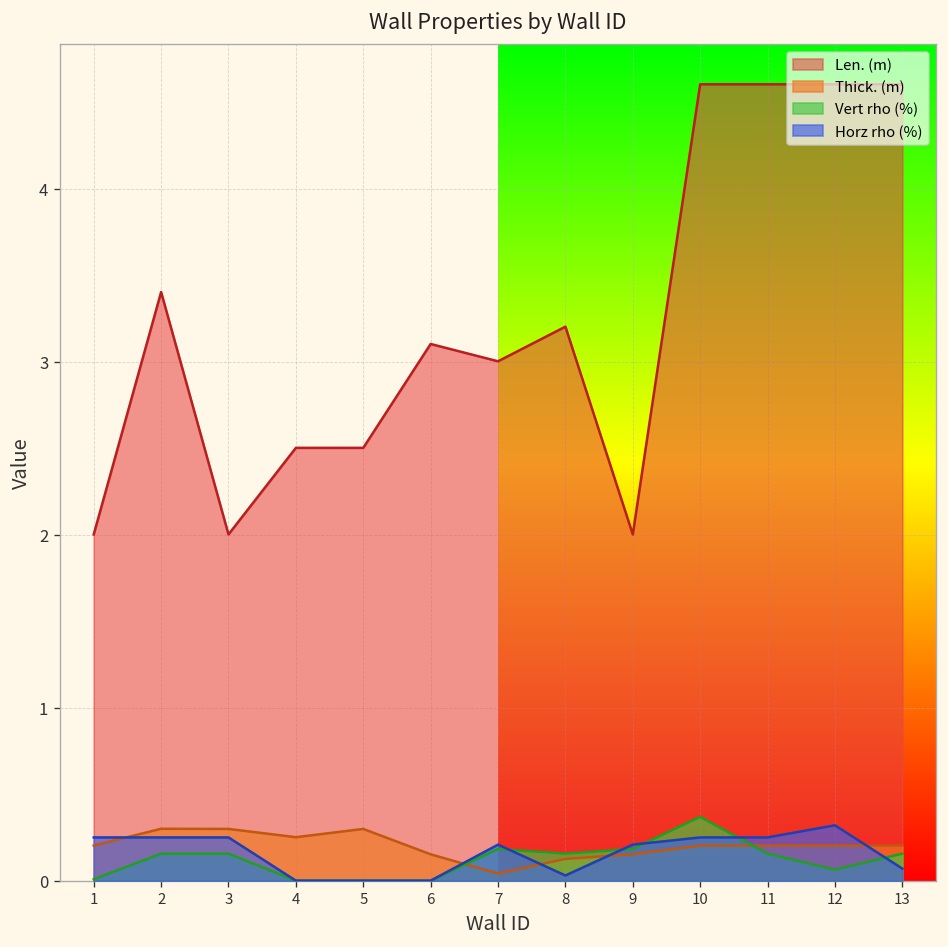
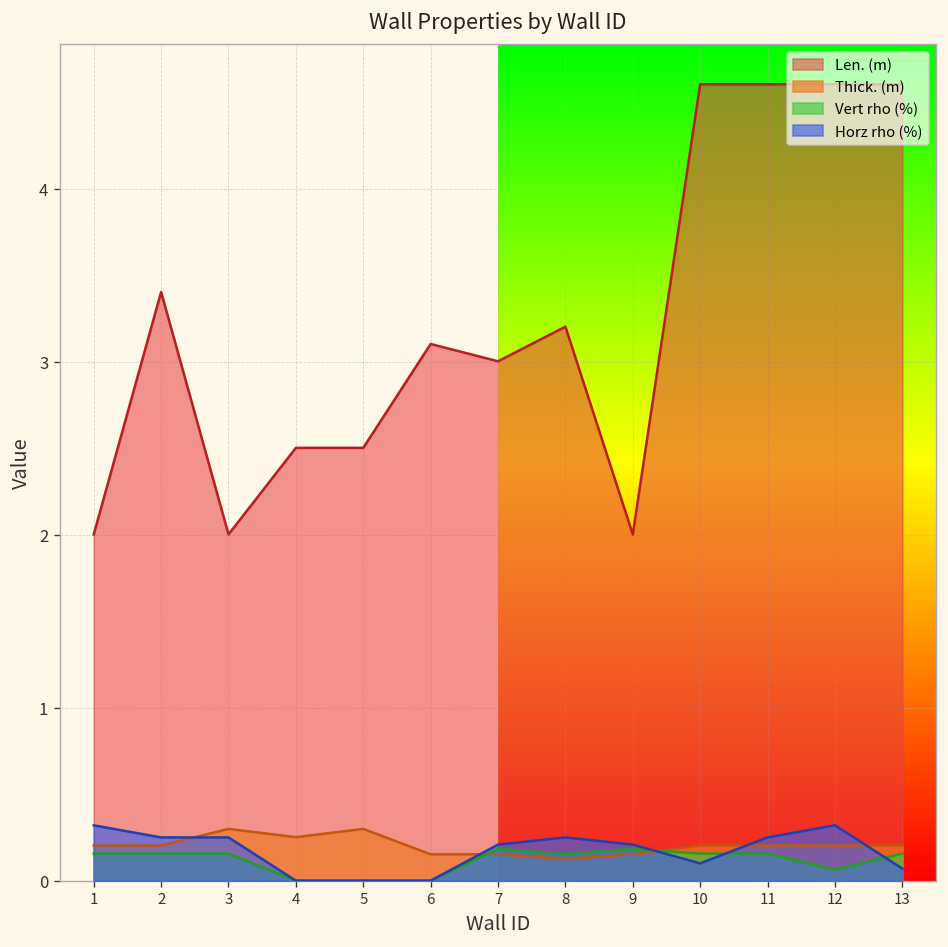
Vert rho (%), 1: 0.01 -> 0.16
Horz rho (%), 1: 0.25 -> 0.32
Thick. (m), 2: 0.30 -> 0.20
Thick. (m), 7: 0.04 -> 0.15
Horz rho (%), 8: 0.03 -> 0.25
Vert rho (%), 10: 0.37 -> 0.16
Horz rho (%), 10: 0.25 -> 0.10
